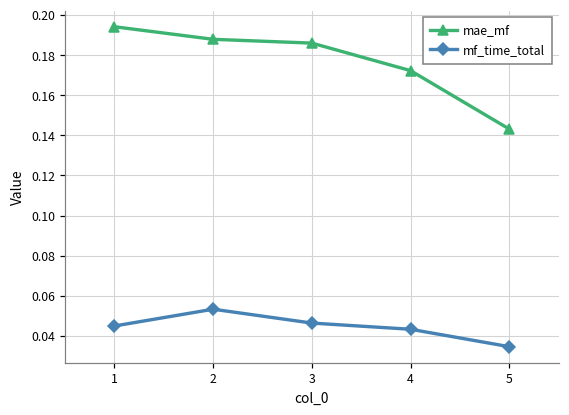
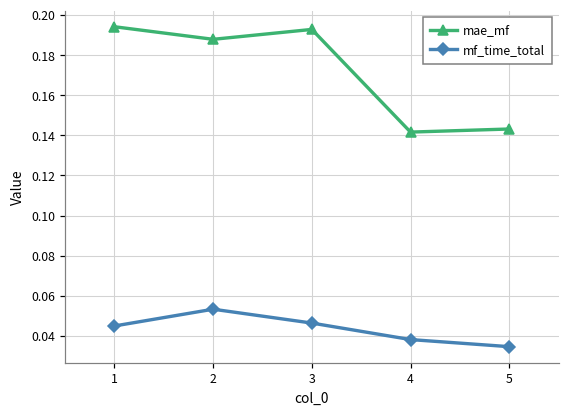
mae_mf, 3: 0.186 -> 0.193
mae_mf, 4: 0.172 -> 0.142
mf_time_total, 4: 0.043 -> 0.038
